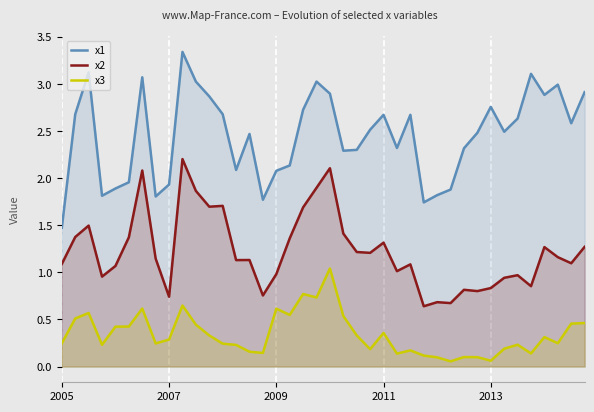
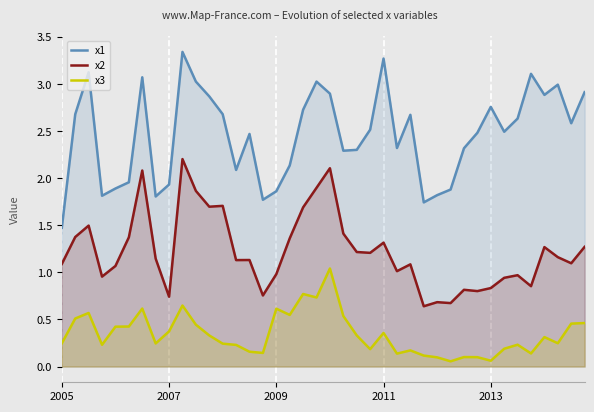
x3, 2007: 0.3 -> 0.4
x1, 2009: 2.1 -> 1.9
x1, 2011: 2.7 -> 3.3
